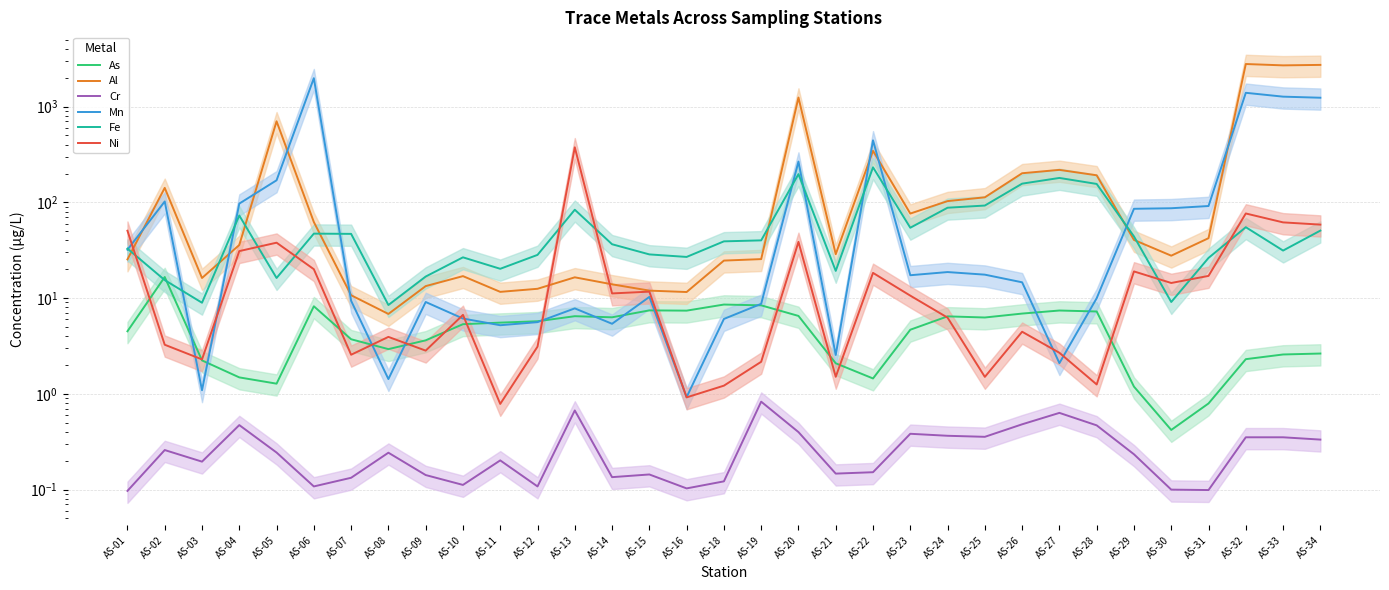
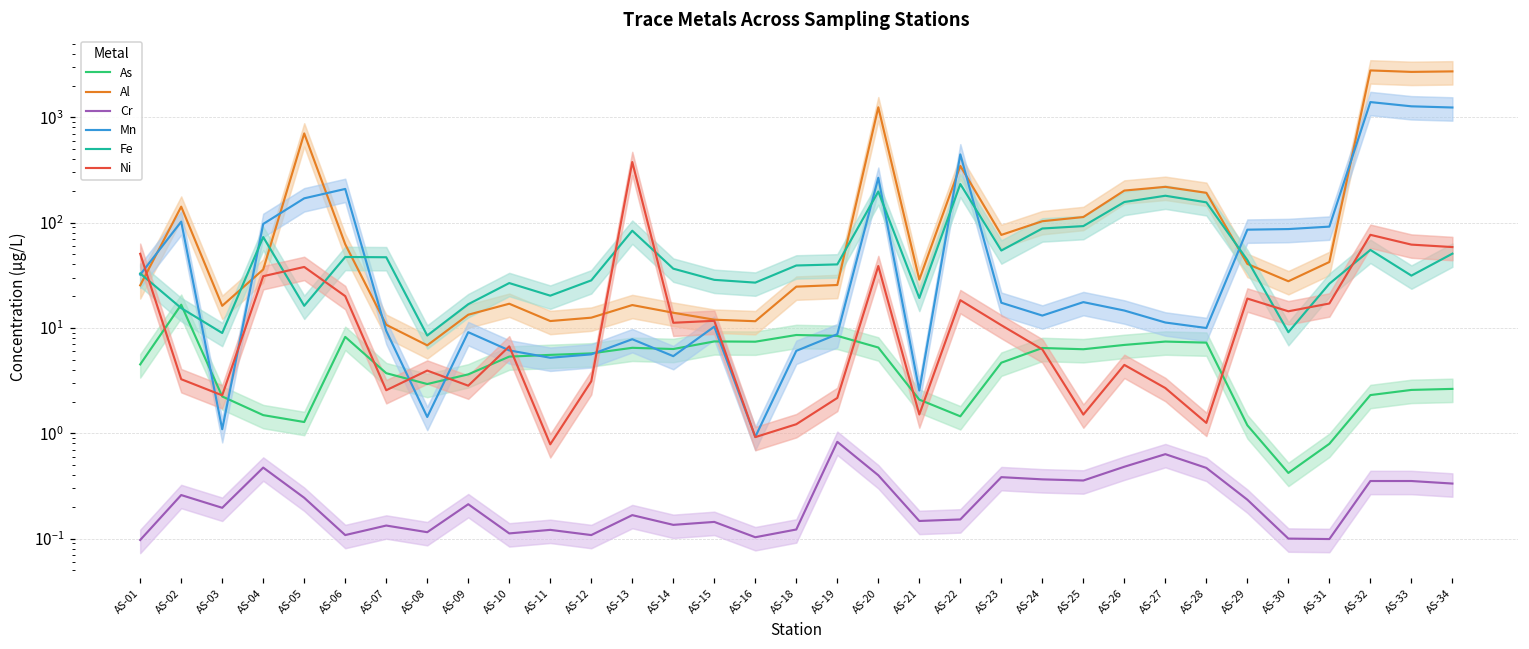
Mn, AS-06: 2000 -> 210
Cr, AS-08: 0.24 -> 0.12
Cr, AS-09: 0.14 -> 0.21
Cr, AS-11: 0.20 -> 0.12
Cr, AS-13: 0.7 -> 0.17
Mn, AS-24: 19 -> 13
Mn, AS-27: 2.1 -> 11
